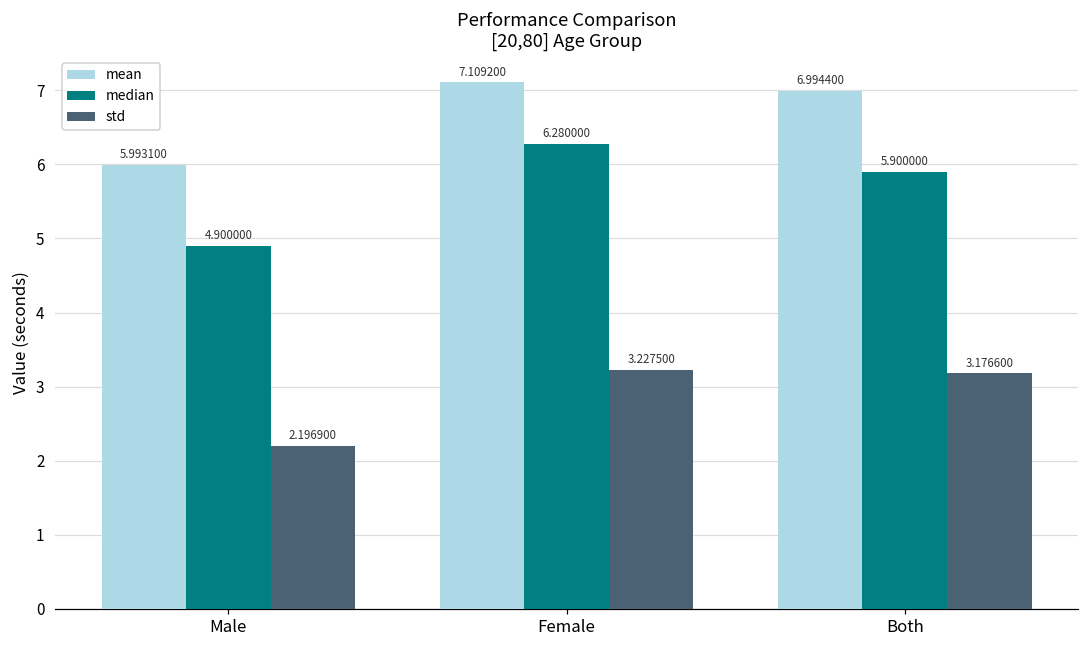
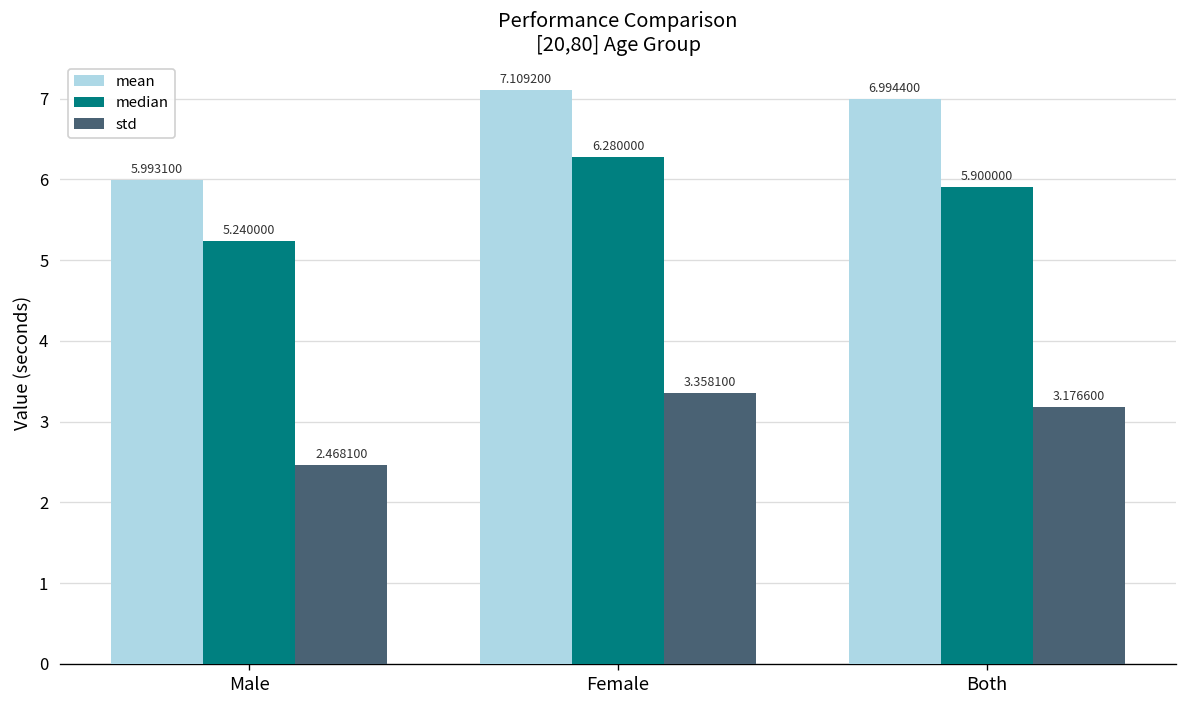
median, Male: 4.900000 -> 5.240000
std, Male: 2.196900 -> 2.468100
std, Female: 3.227500 -> 3.358100
